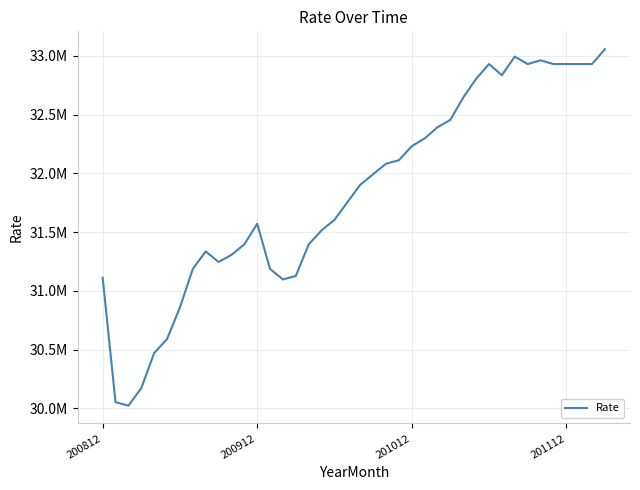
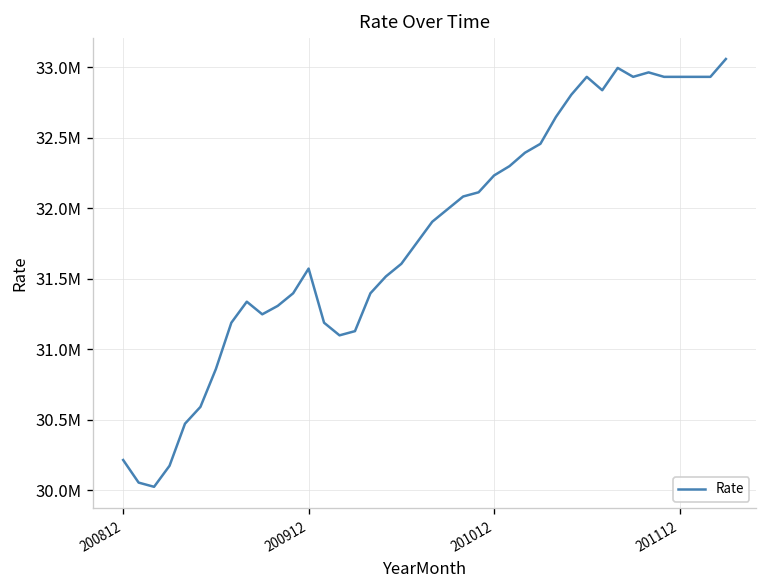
200812: 31110000 -> 30210000
